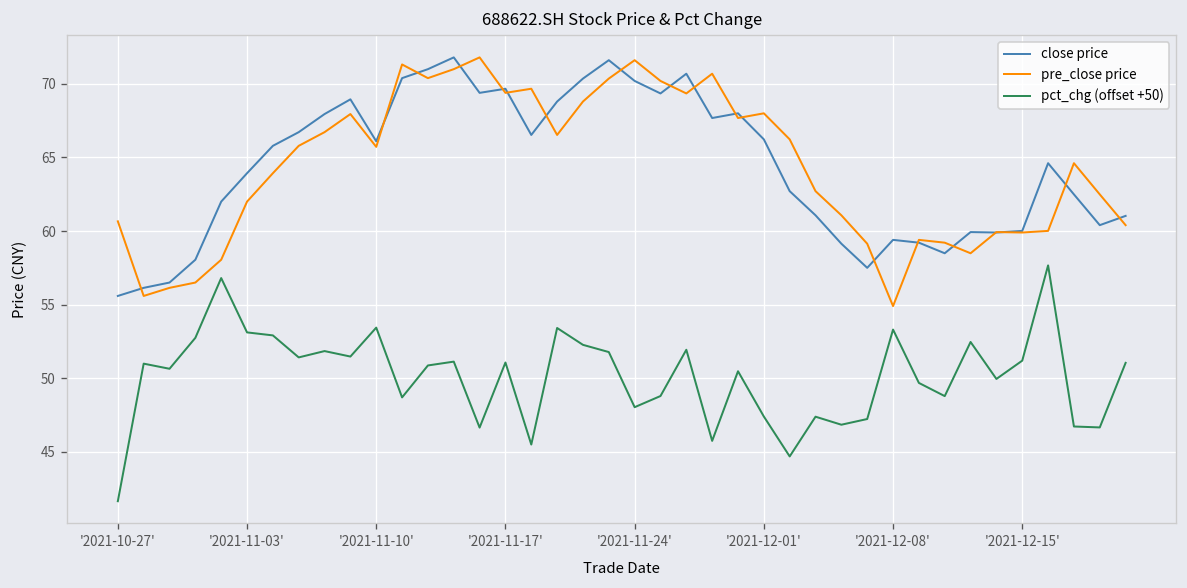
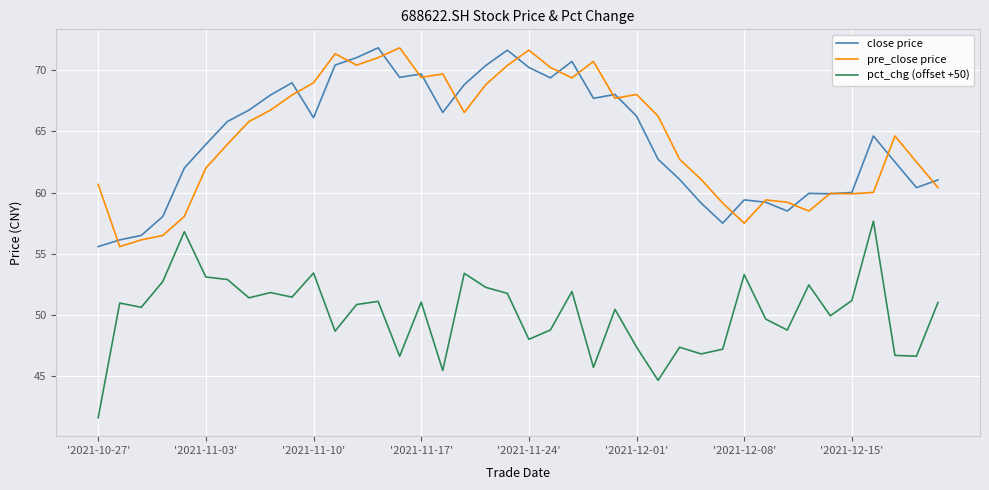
pre_close price, '2021-11-10': 65.7 -> 69.0
pre_close price, '2021-12-08': 54.9 -> 57.5
